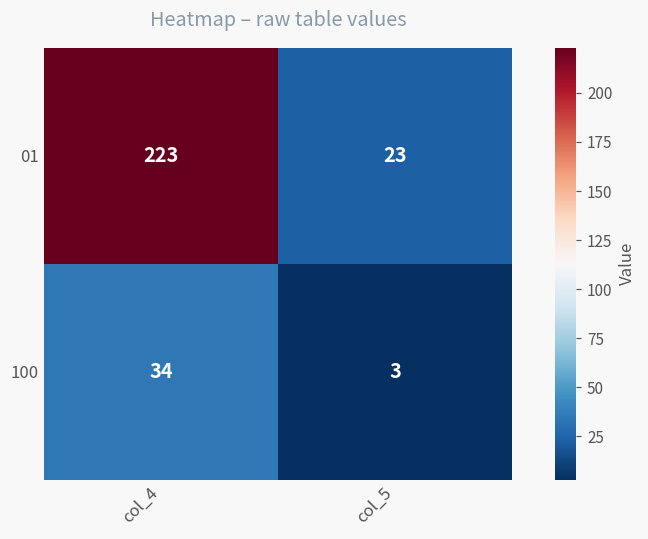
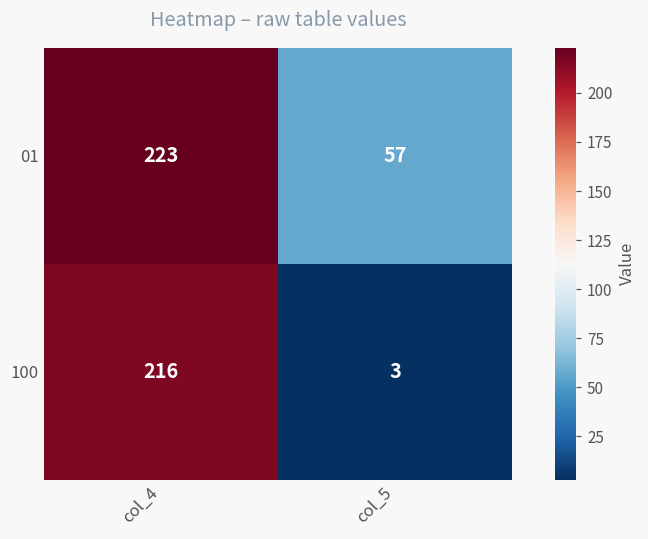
01, col_5: 23 -> 57
100, col_4: 34 -> 216
